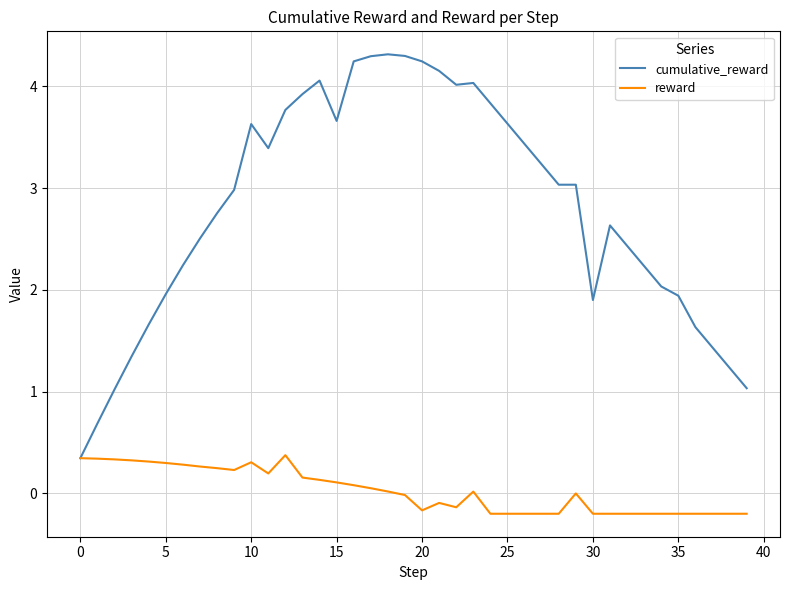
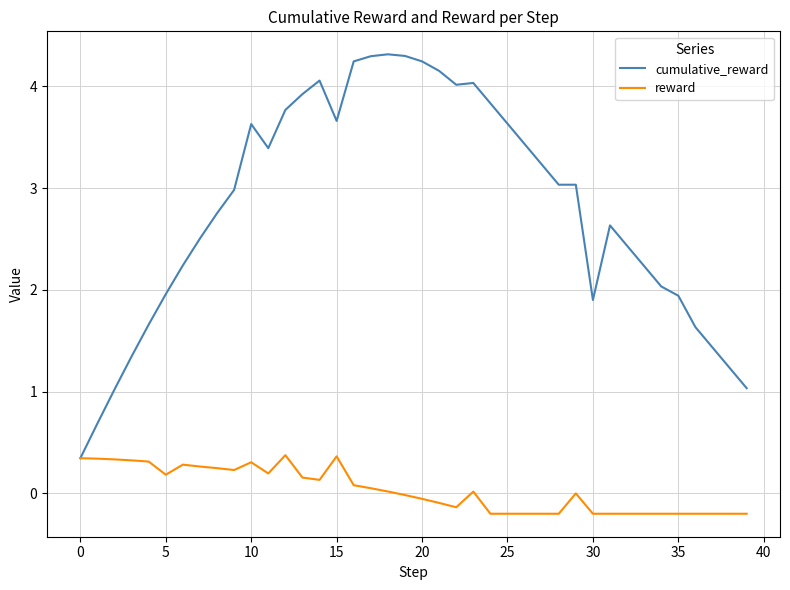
reward, 5: 0.30 -> 0.18
reward, 15: 0.11 -> 0.36
reward, 20: -0.17 -> -0.05
